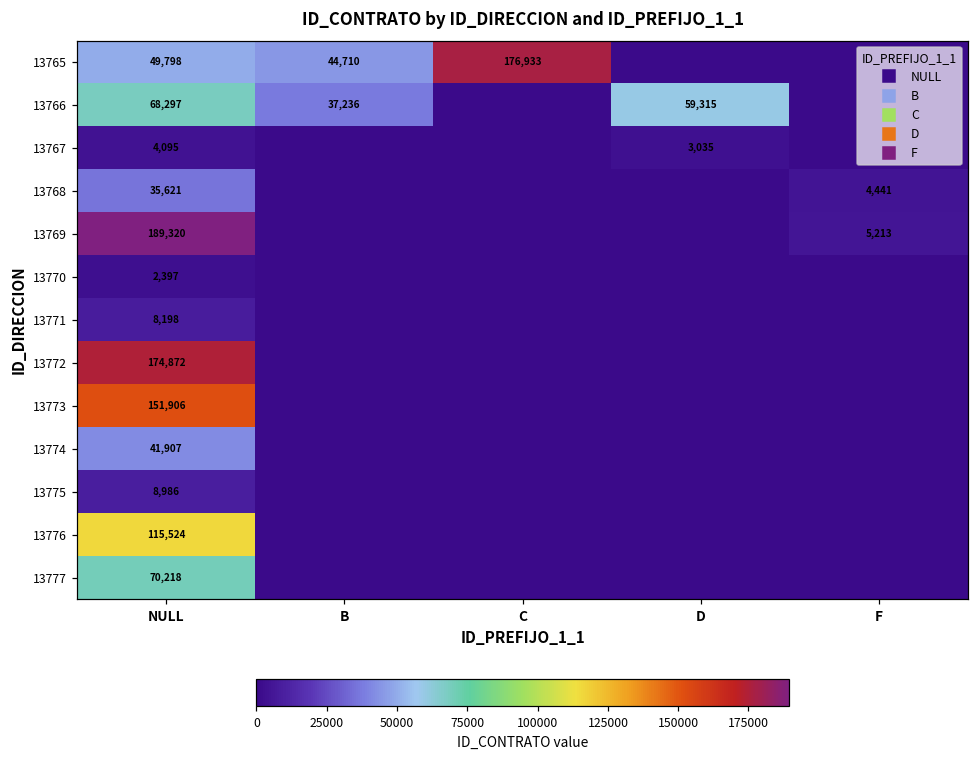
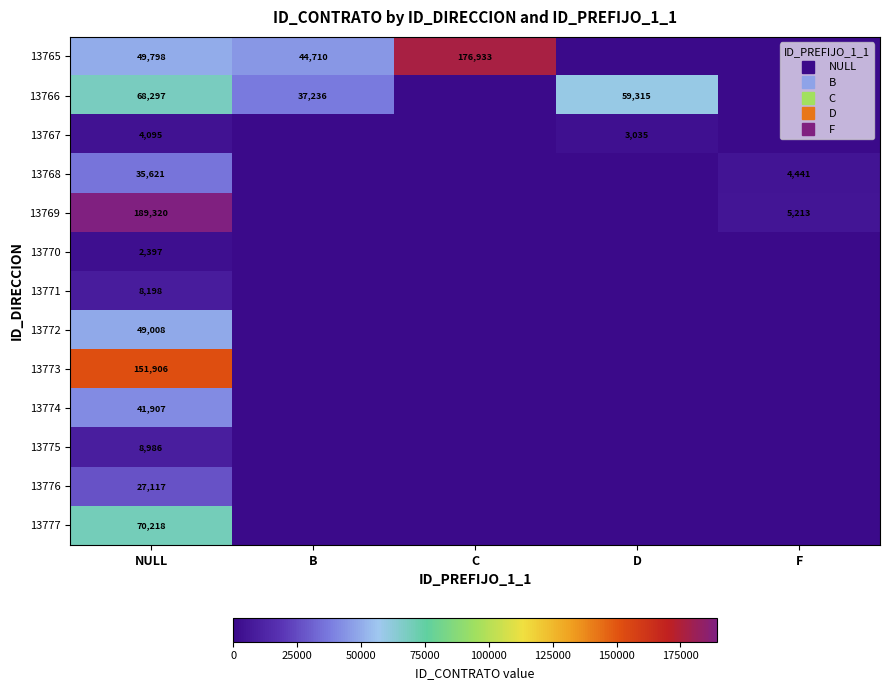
13772, NULL: 174,872 -> 49,008
13776, NULL: 115,524 -> 27,117
